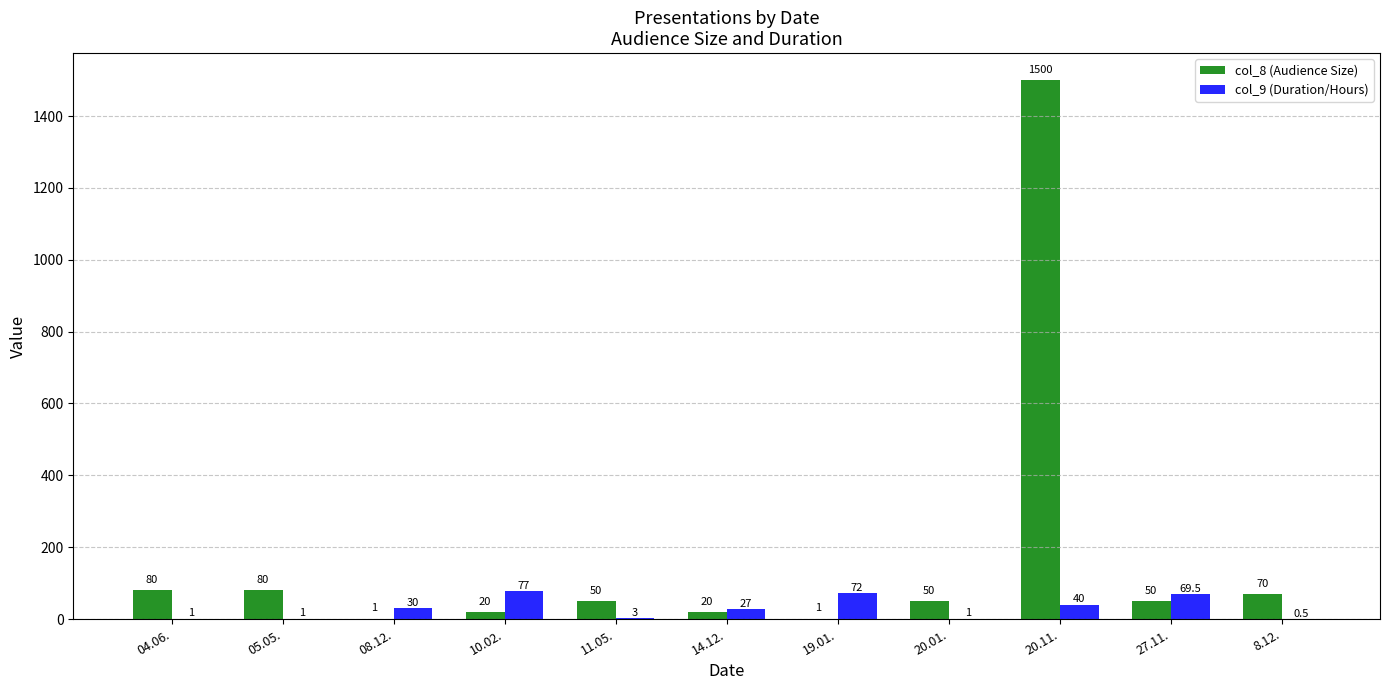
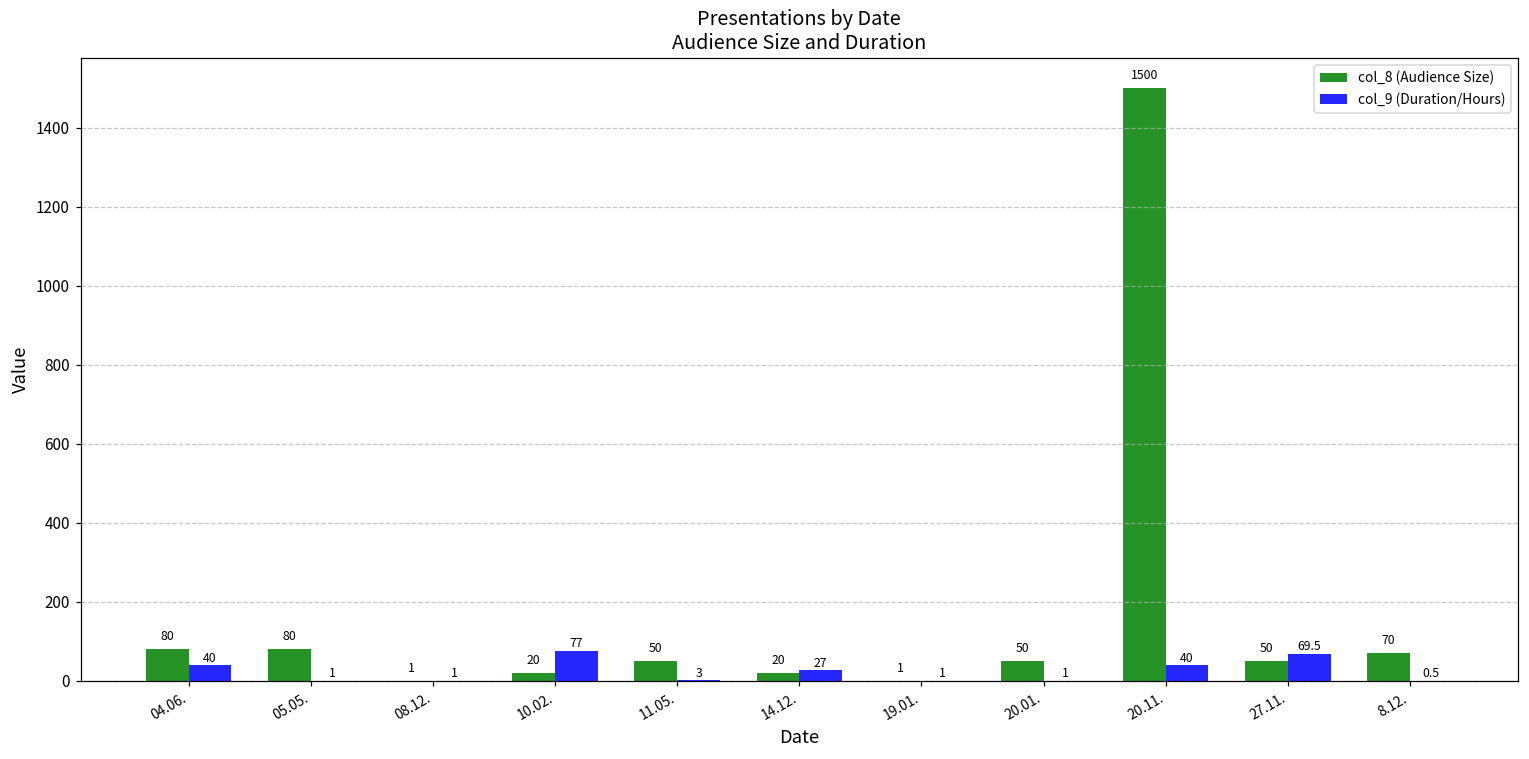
col_9 (Duration/Hours), 04.06.: 1 -> 40
col_9 (Duration/Hours), 08.12.: 30 -> 1
col_9 (Duration/Hours), 19.01.: 72 -> 1
